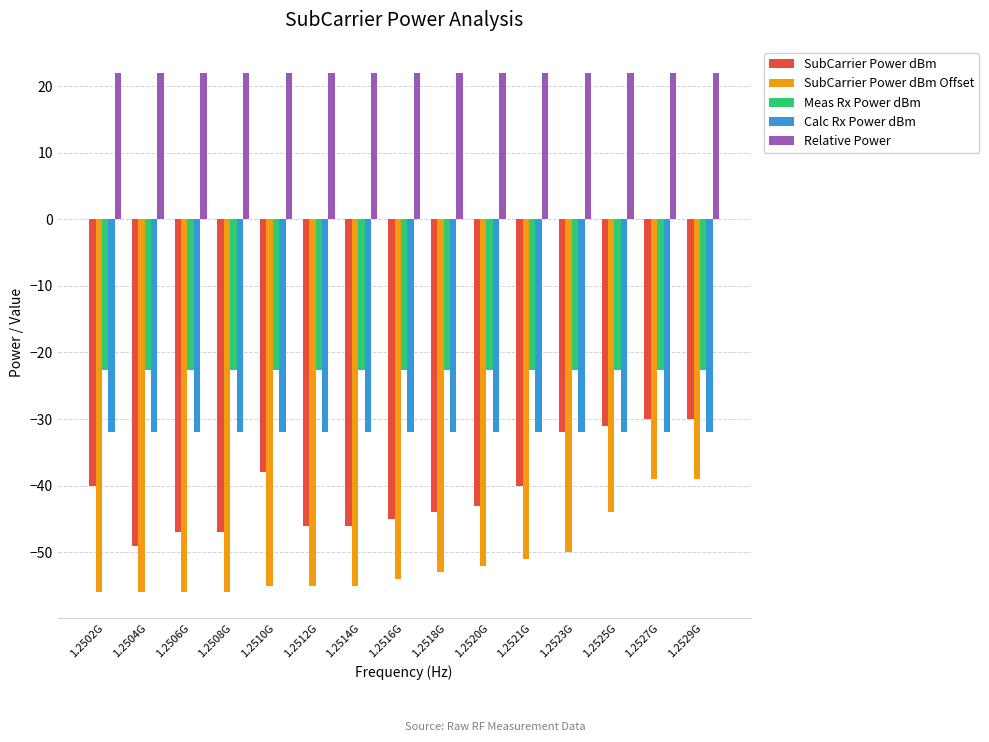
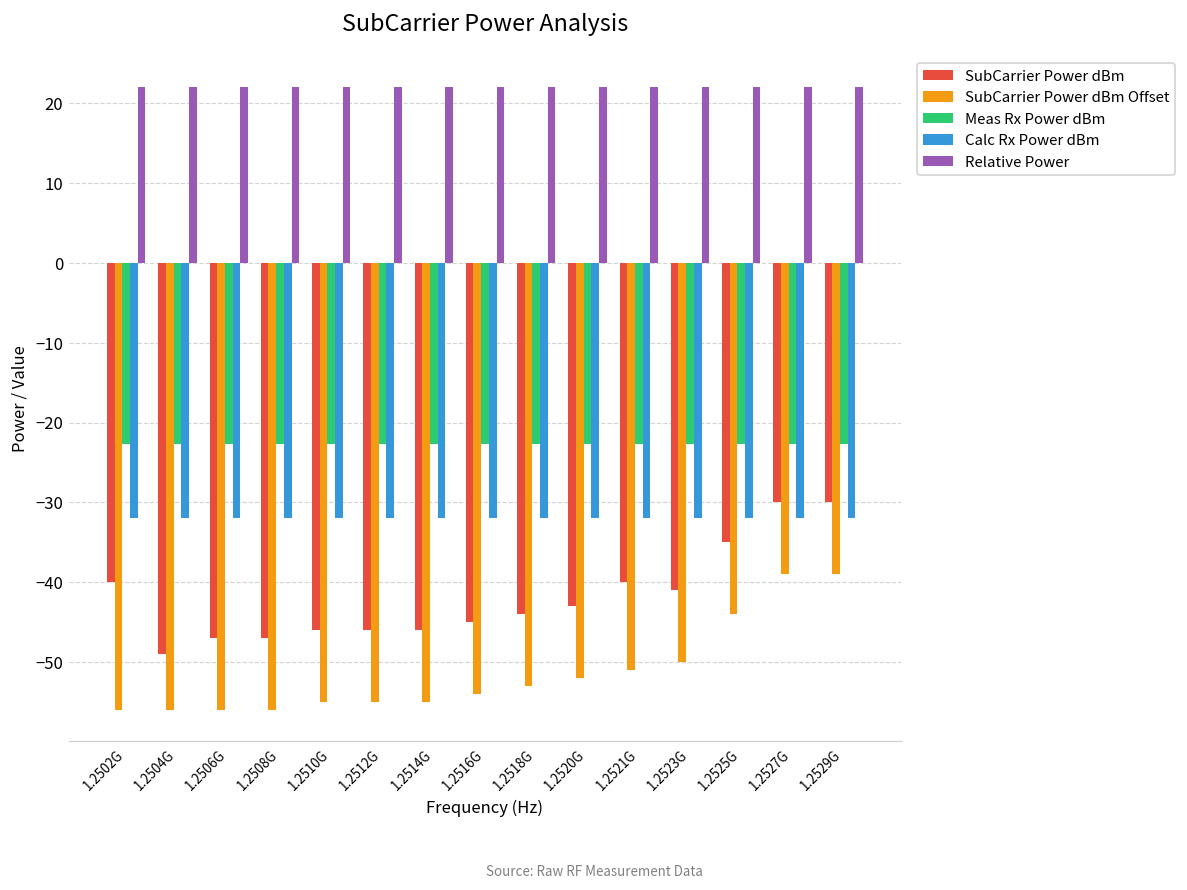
SubCarrier Power dBm, 1.2510G: -38 -> -46
SubCarrier Power dBm, 1.2523G: -32 -> -41
SubCarrier Power dBm, 1.2525G: -31 -> -35
